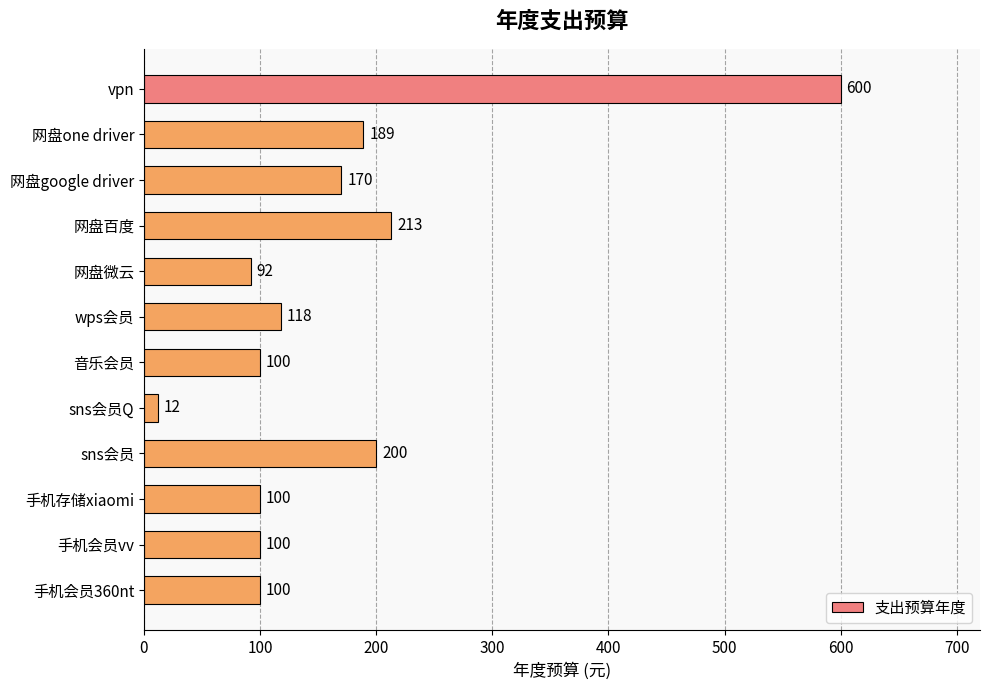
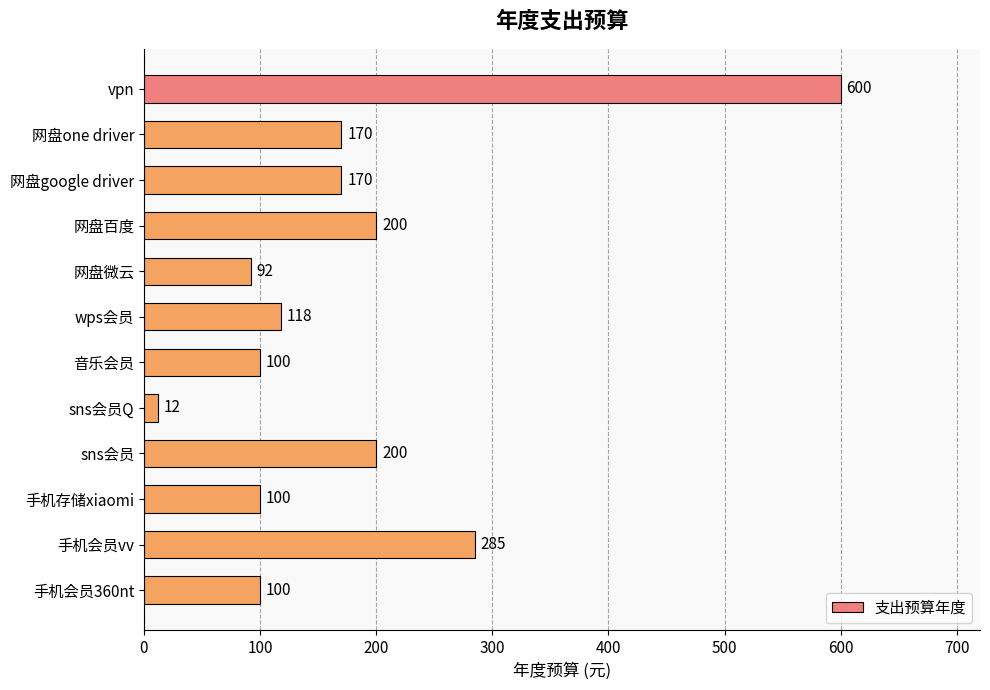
网盘one driver: 189 -> 170
网盘百度: 213 -> 200
手机会员vv: 100 -> 285
